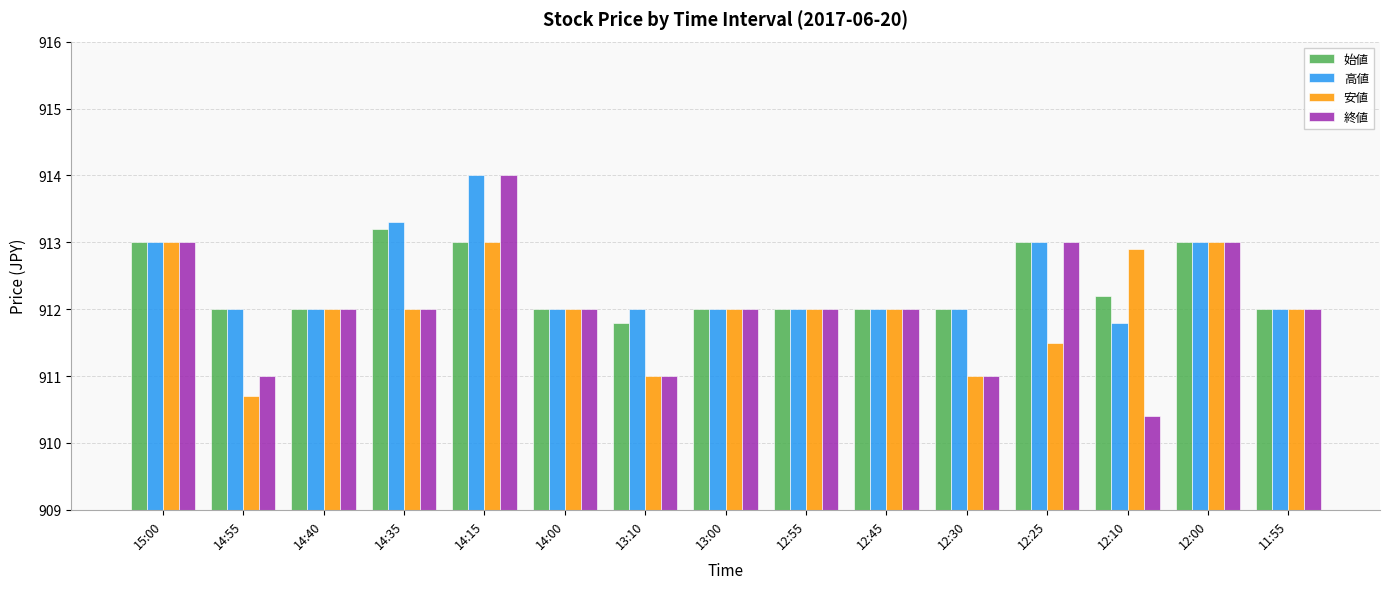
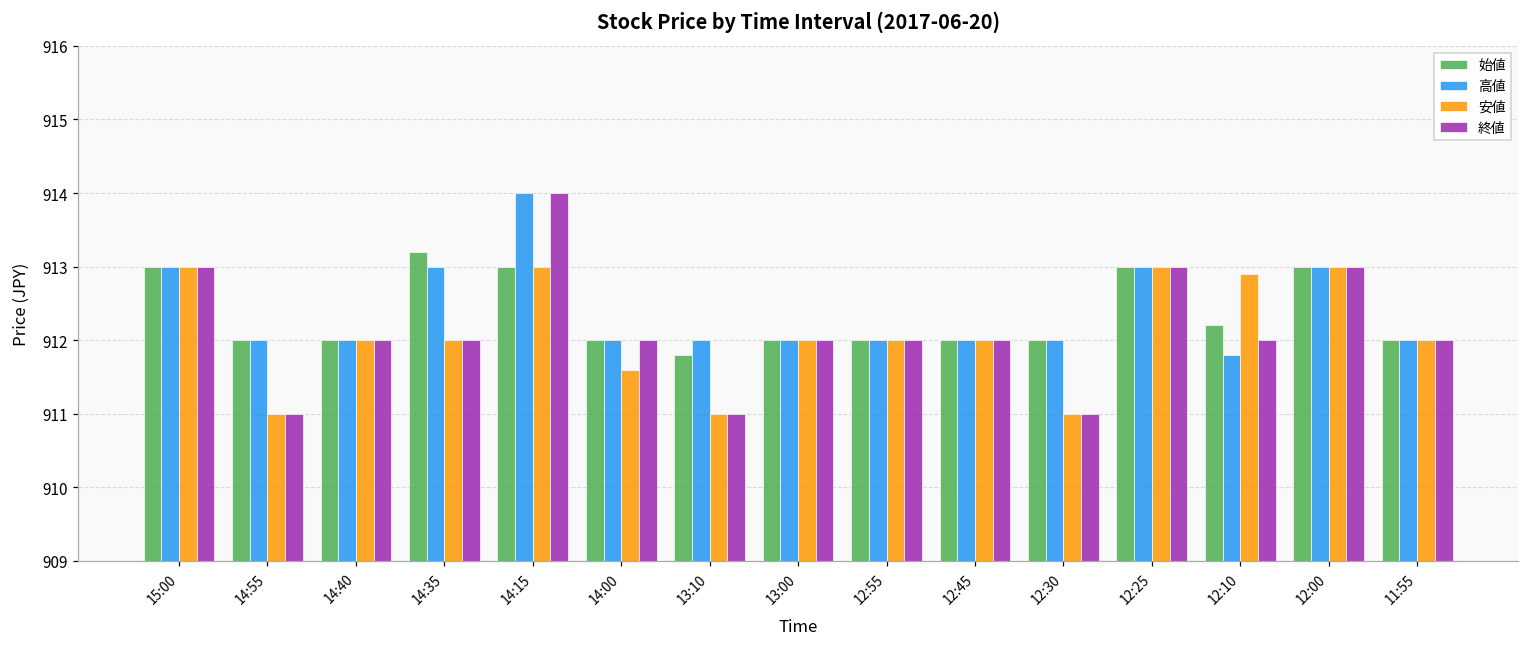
安値, 14:55: 910.7 -> 911.0
高値, 14:35: 913.3 -> 913.0
安値, 14:00: 912.0 -> 911.6
安値, 12:25: 911.5 -> 913.0
終値, 12:10: 910.4 -> 912.0
